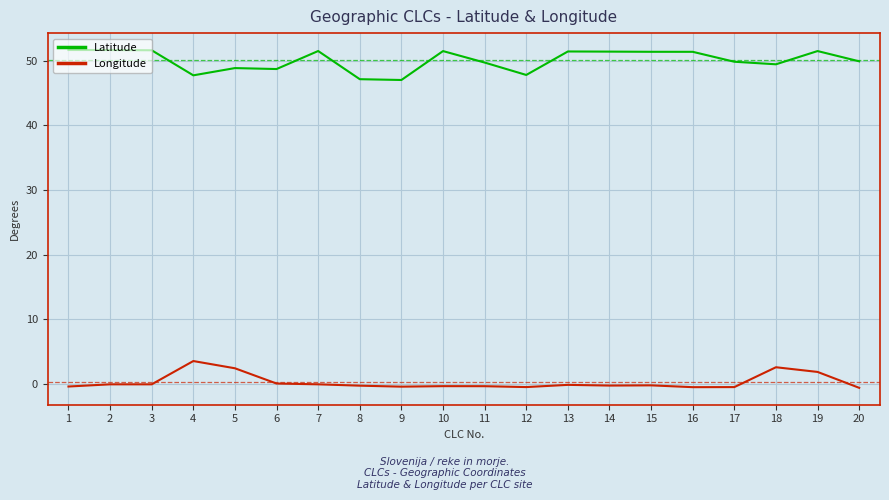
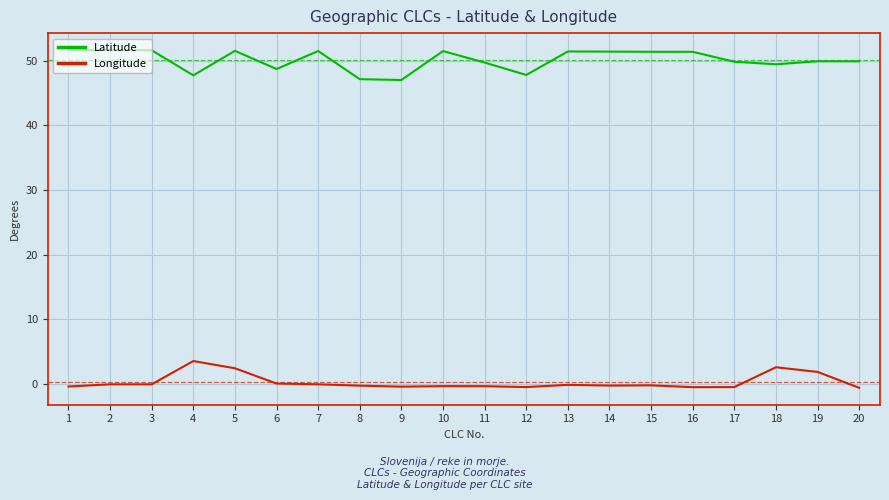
Latitude, 5: 49 -> 52
Latitude, 19: 51 -> 50
